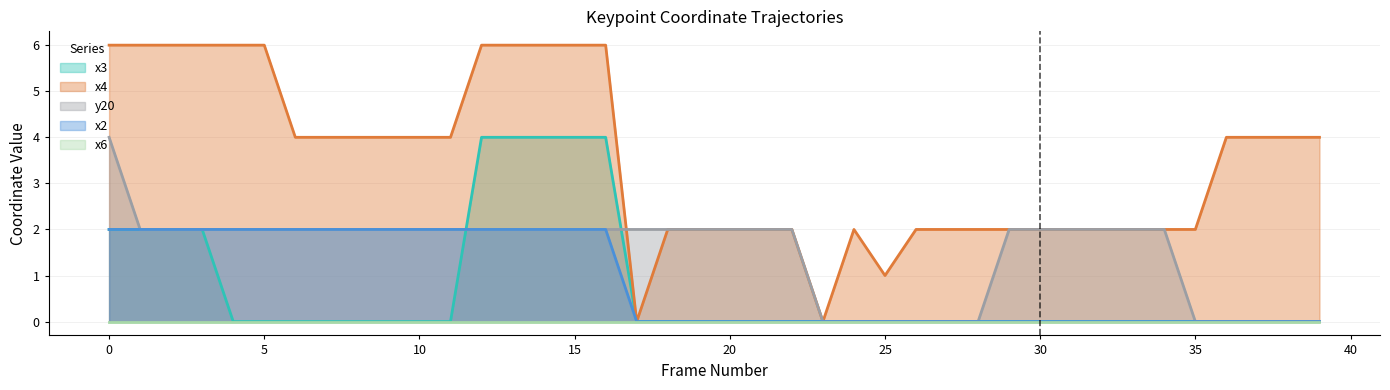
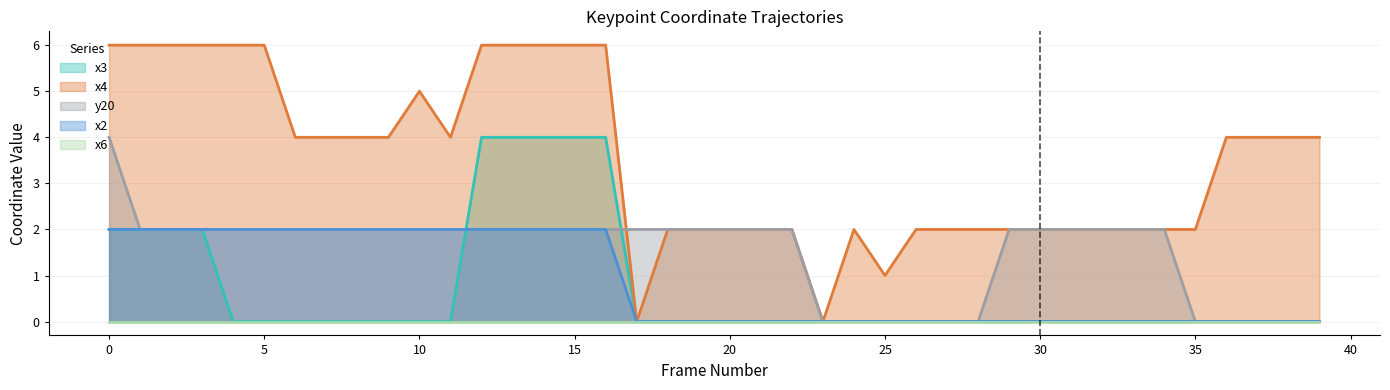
x4, 10: 4.0 -> 5.0
